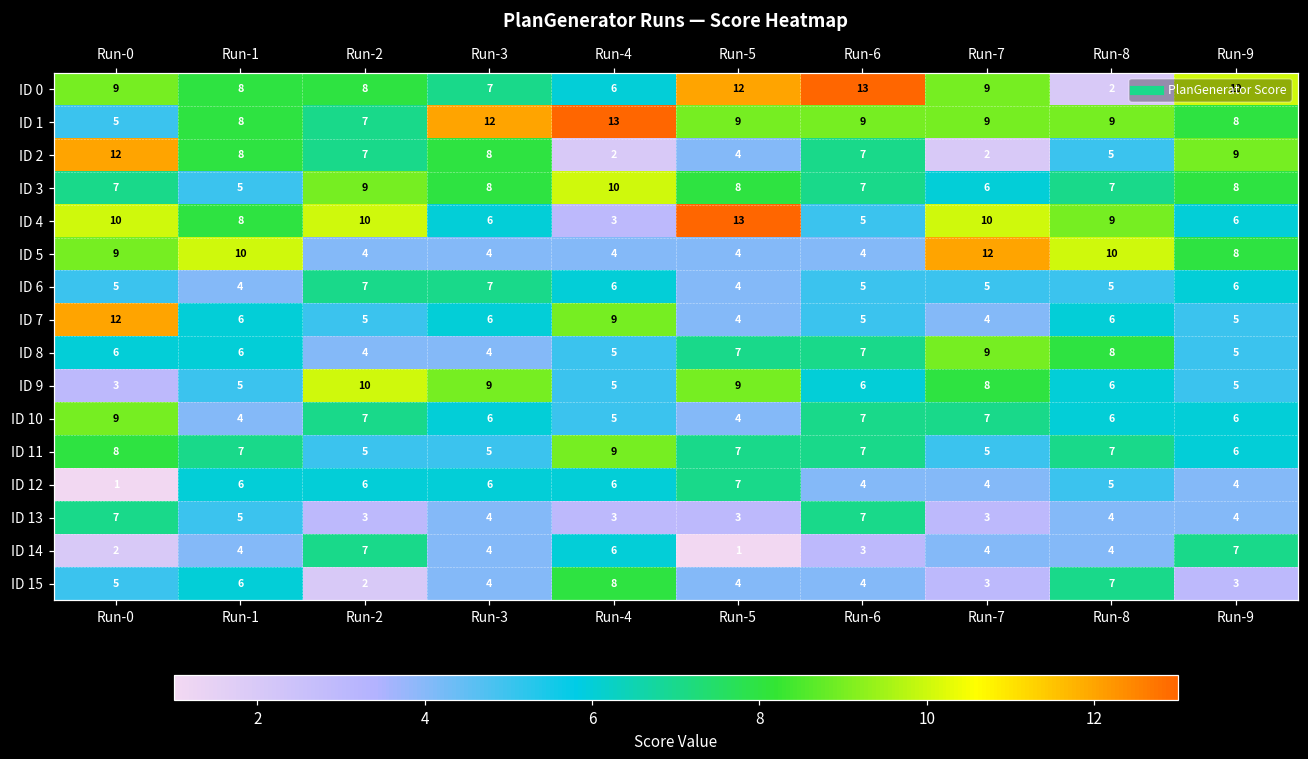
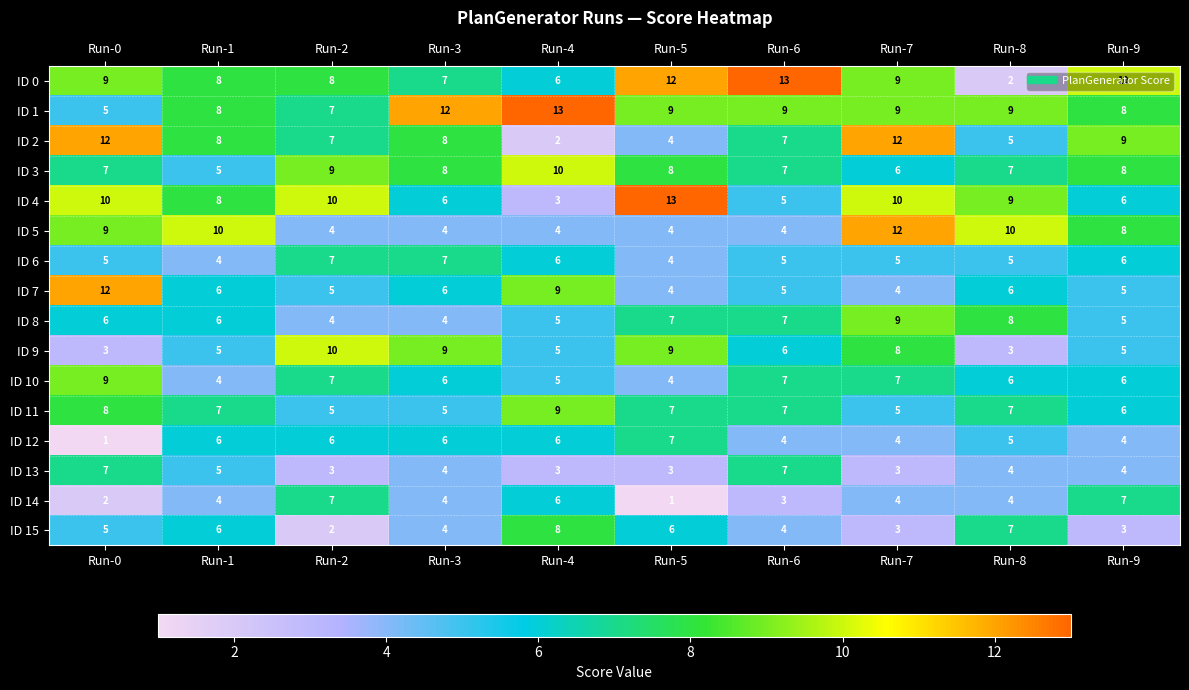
ID 2, Run-7: 2 -> 12
ID 9, Run-8: 6 -> 3
ID 15, Run-5: 4 -> 6
